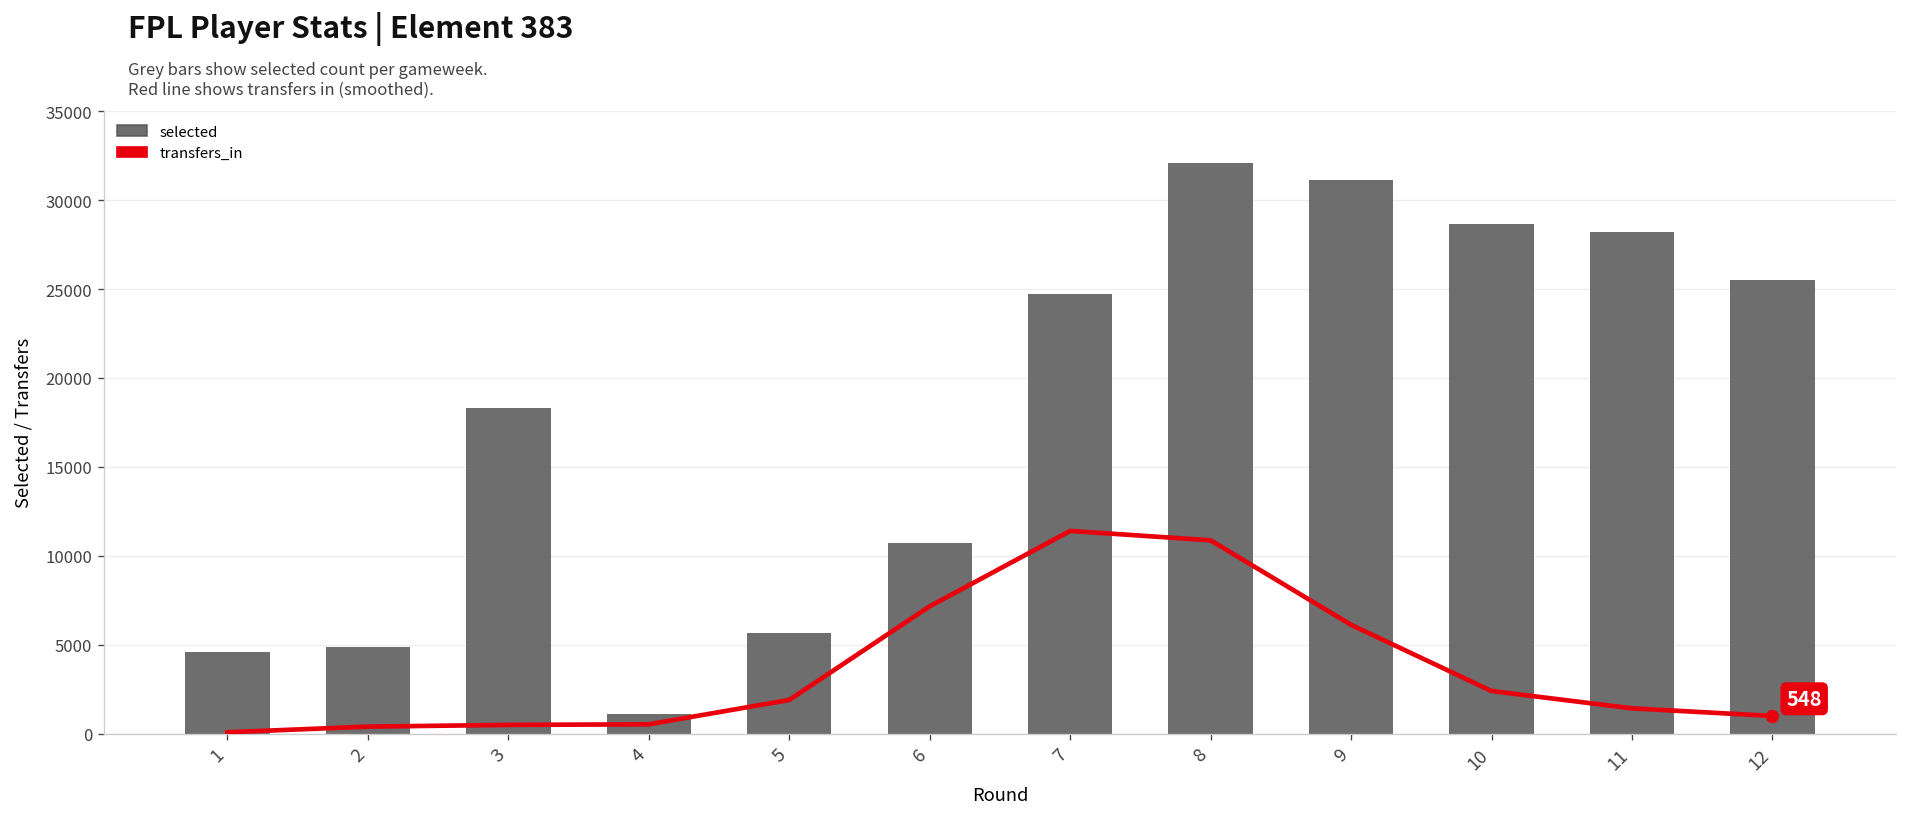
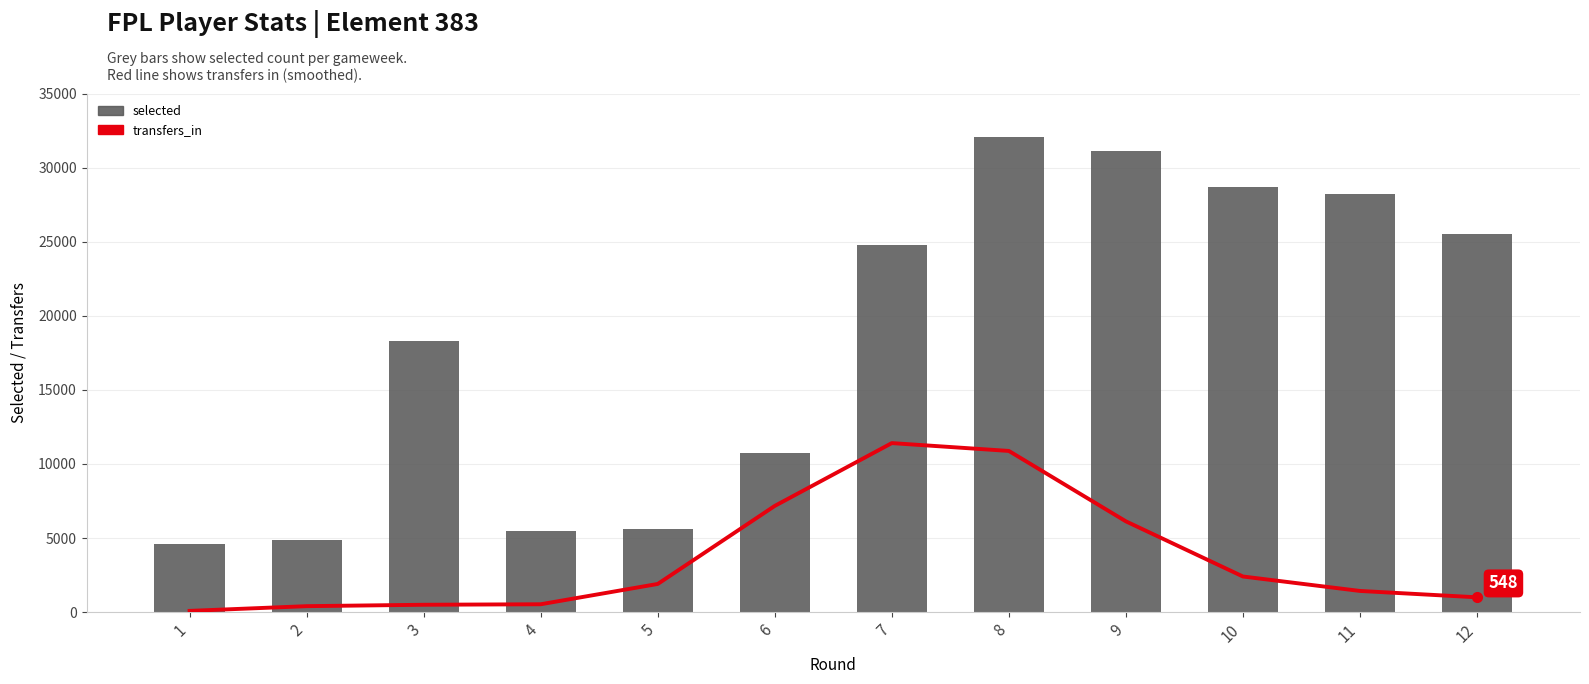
selected, 4: 1100 -> 5500
